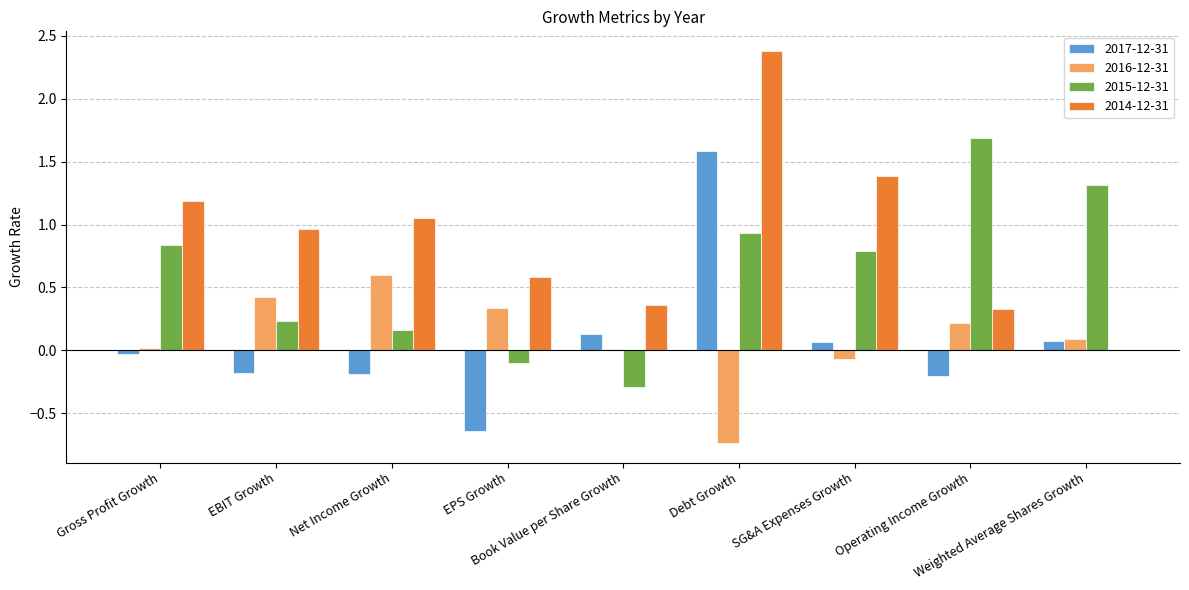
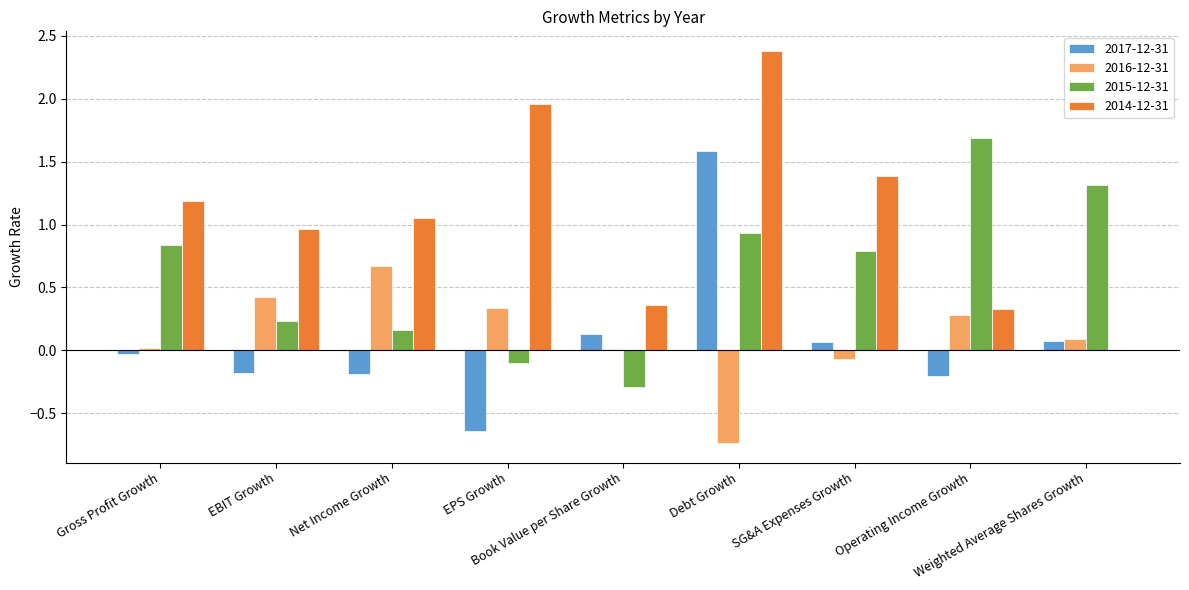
2016-12-31, Net Income Growth: 0.60 -> 0.67
2014-12-31, EPS Growth: 0.58 -> 1.96
2016-12-31, Operating Income Growth: 0.22 -> 0.28
